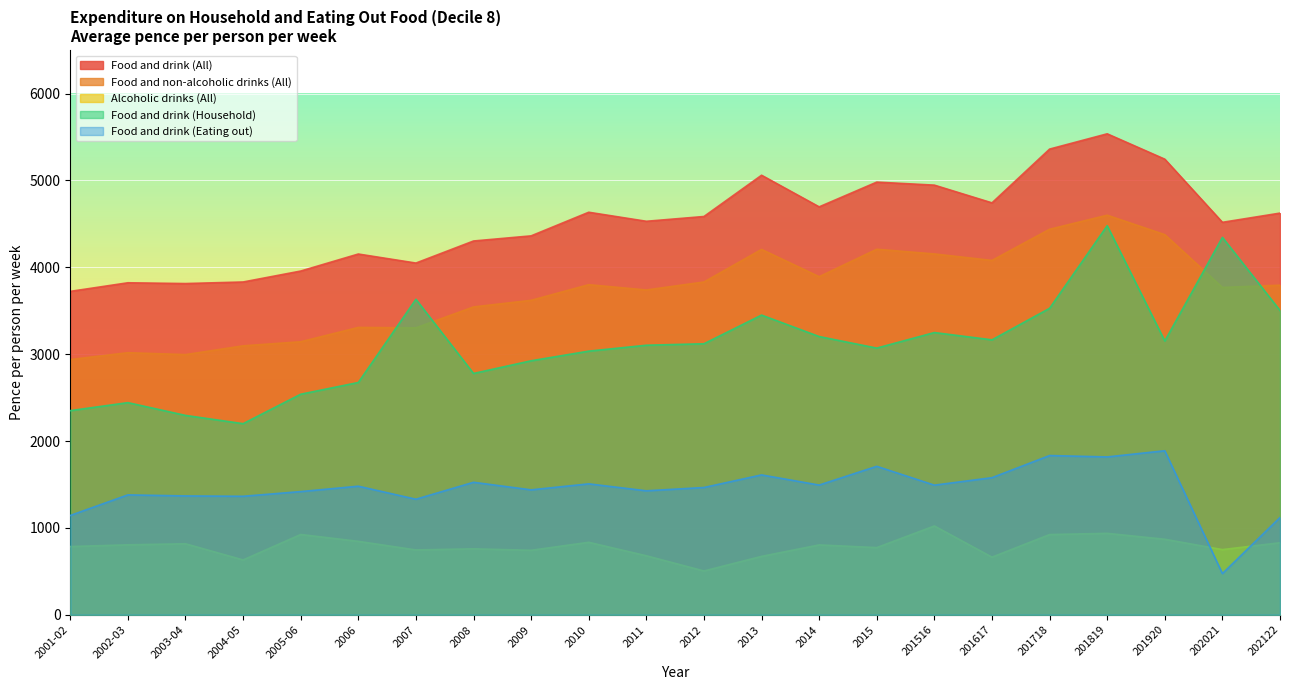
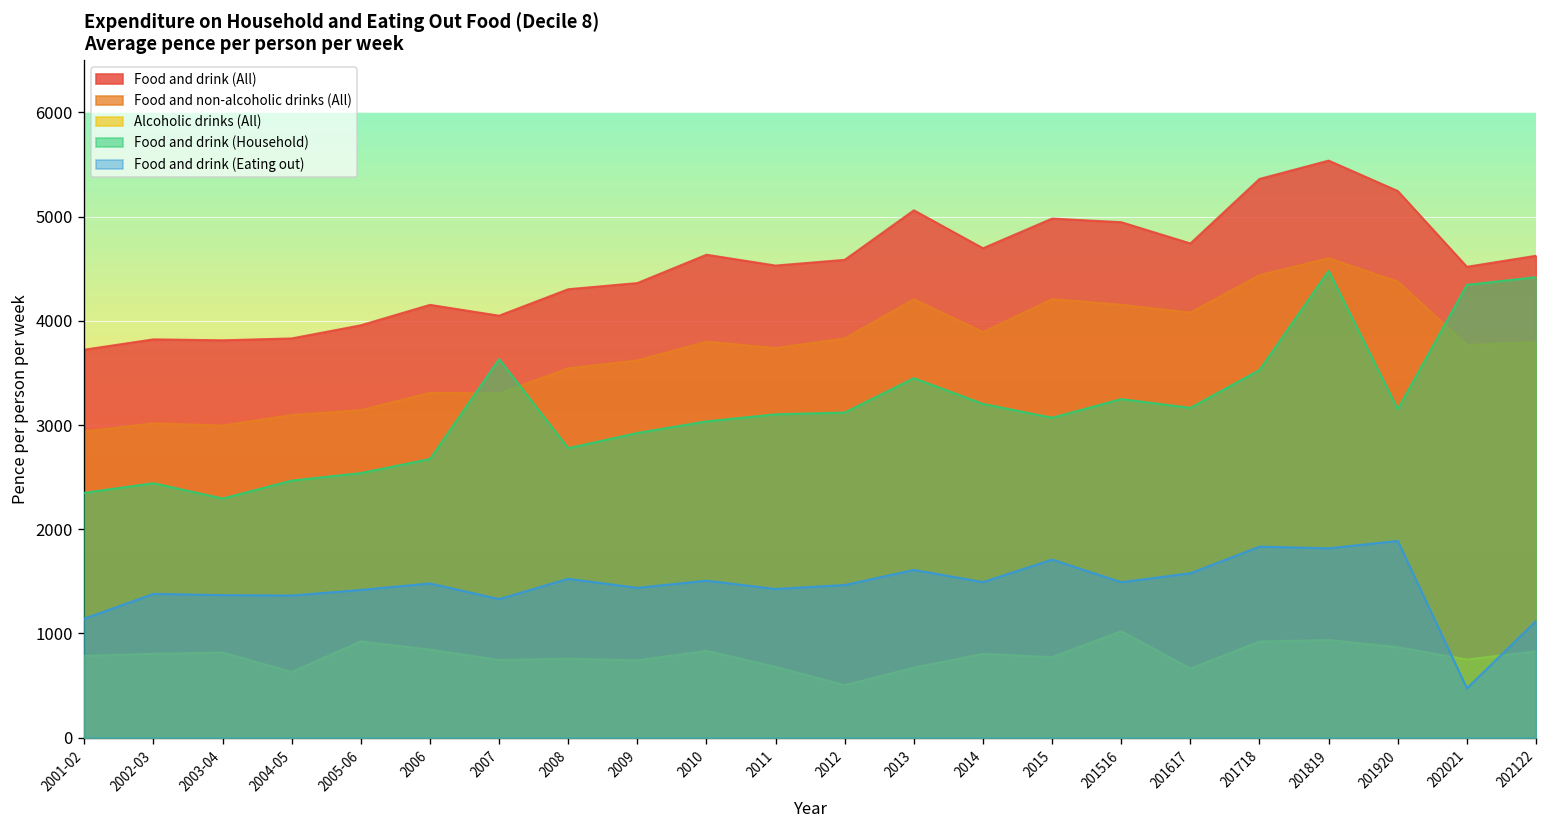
Food and drink (Household), 2004-05: 2200 -> 2500
Food and drink (Household), 202122: 3500 -> 4400
